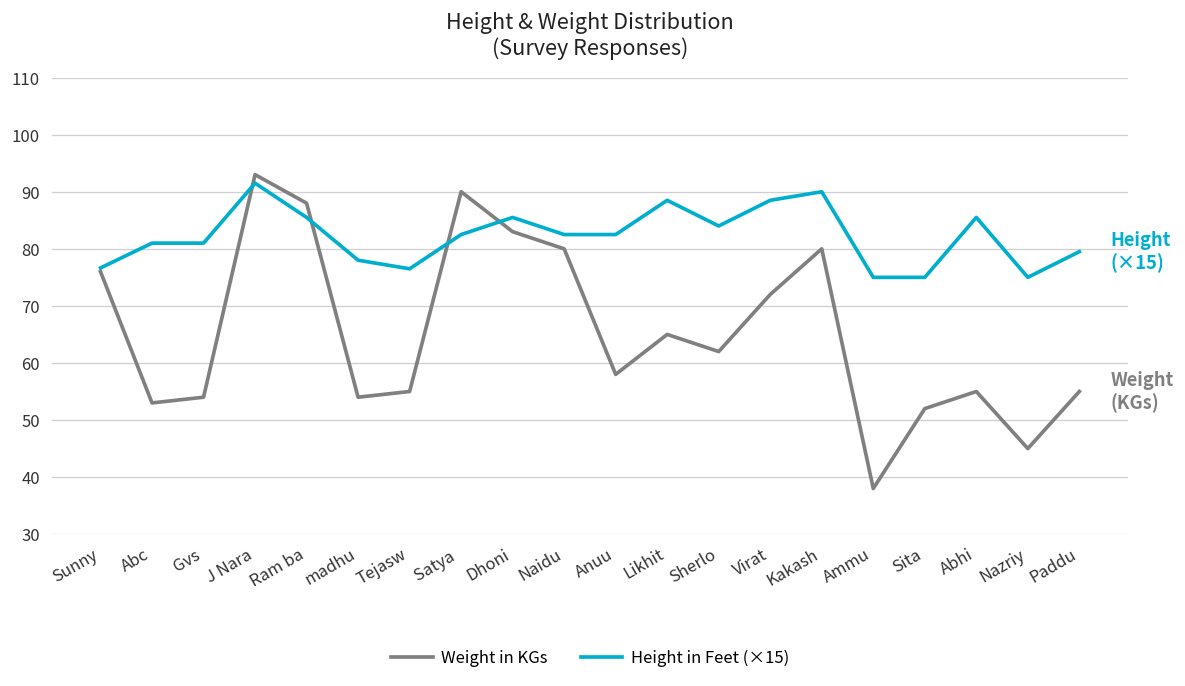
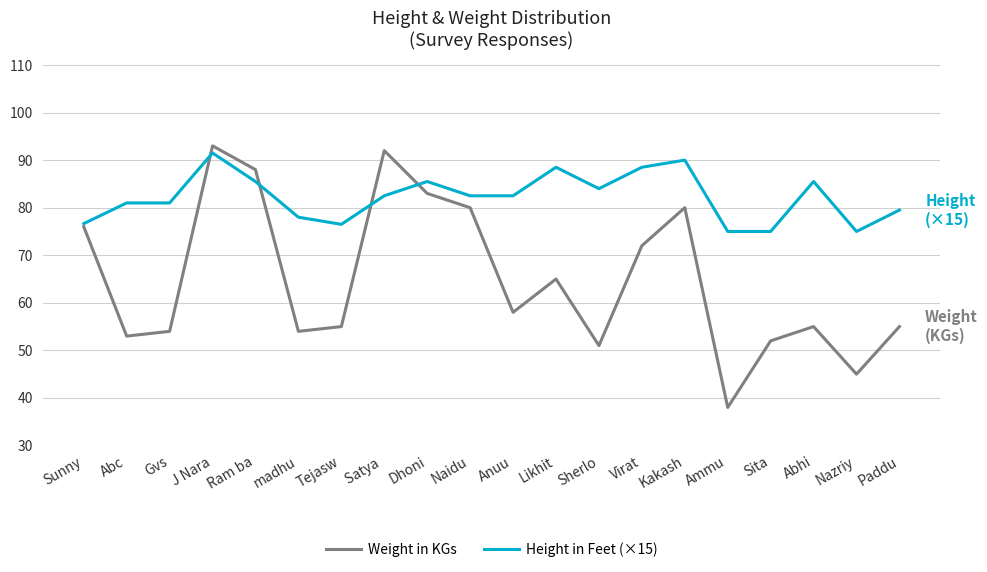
Weight in KGs, Satya: 90 -> 92
Weight in KGs, Sherlo: 62 -> 51
